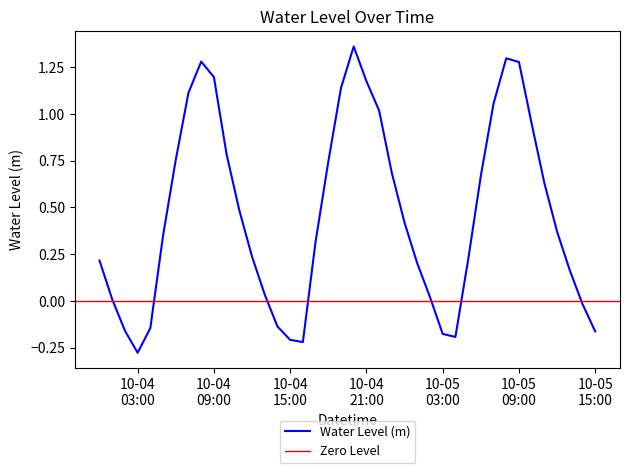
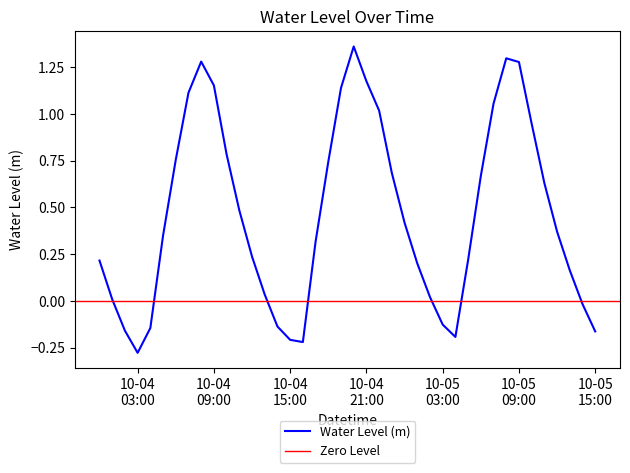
10-04 09:00: 1.20 -> 1.15
10-05 03:00: -0.18 -> -0.13
